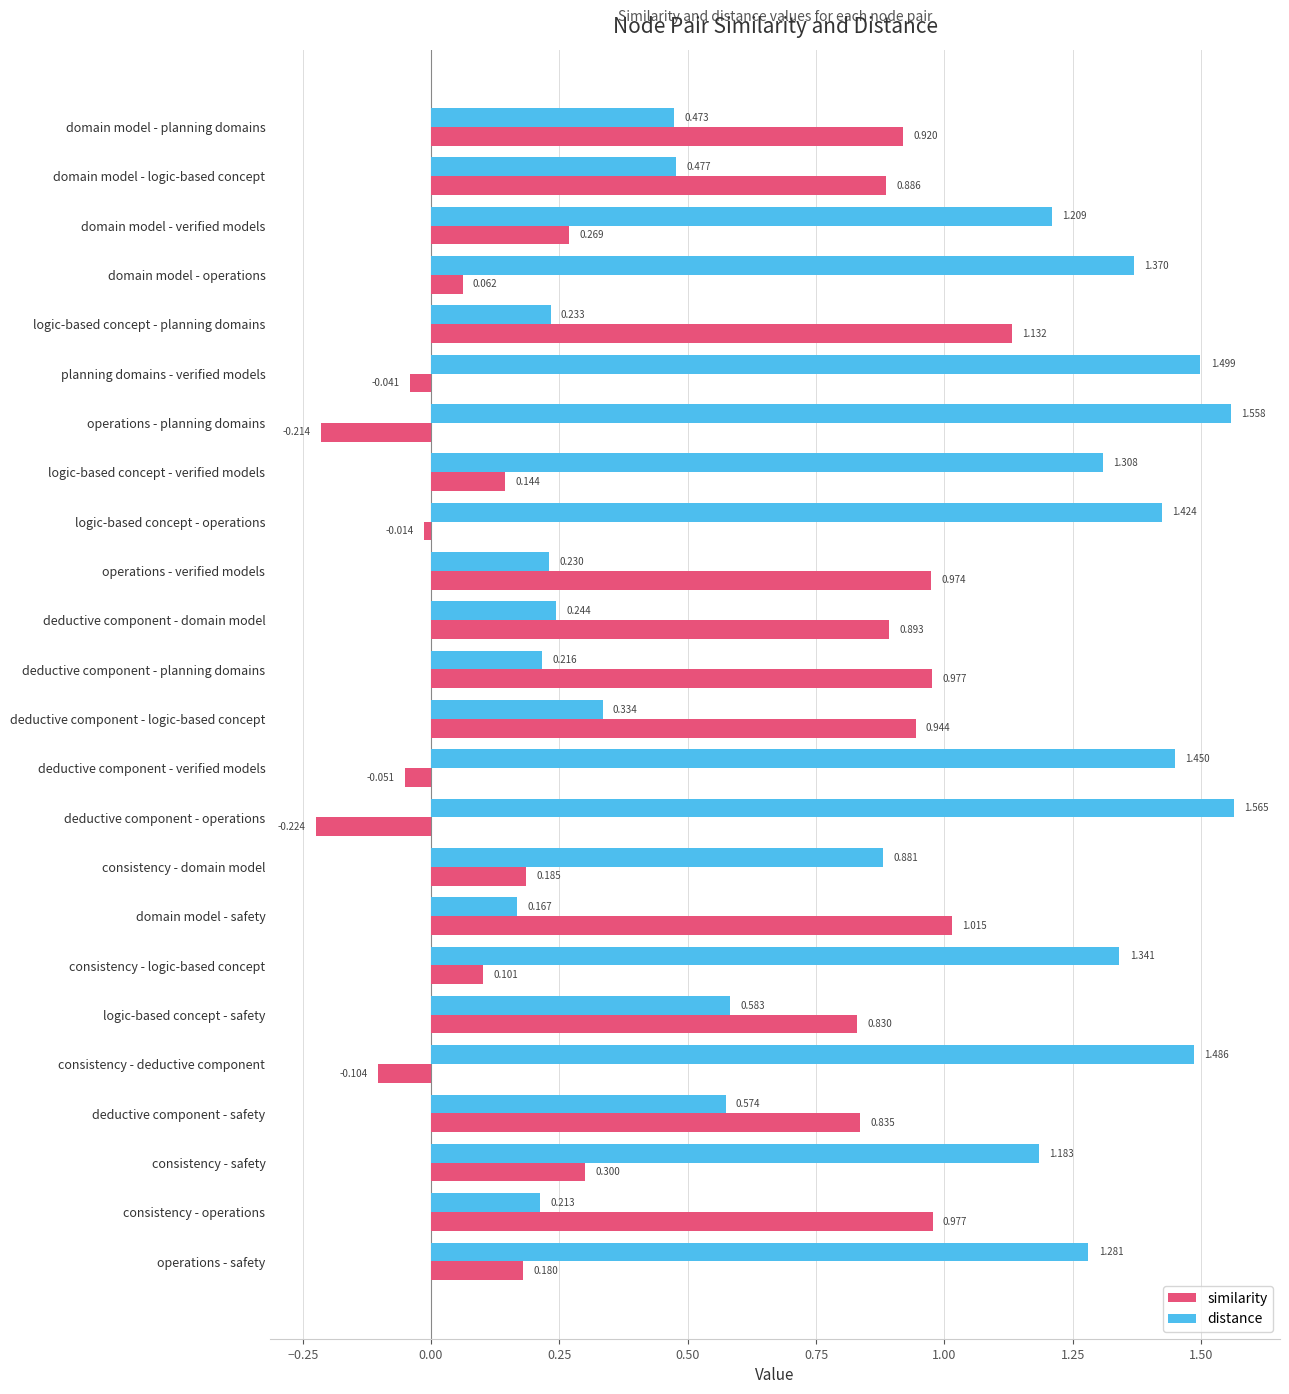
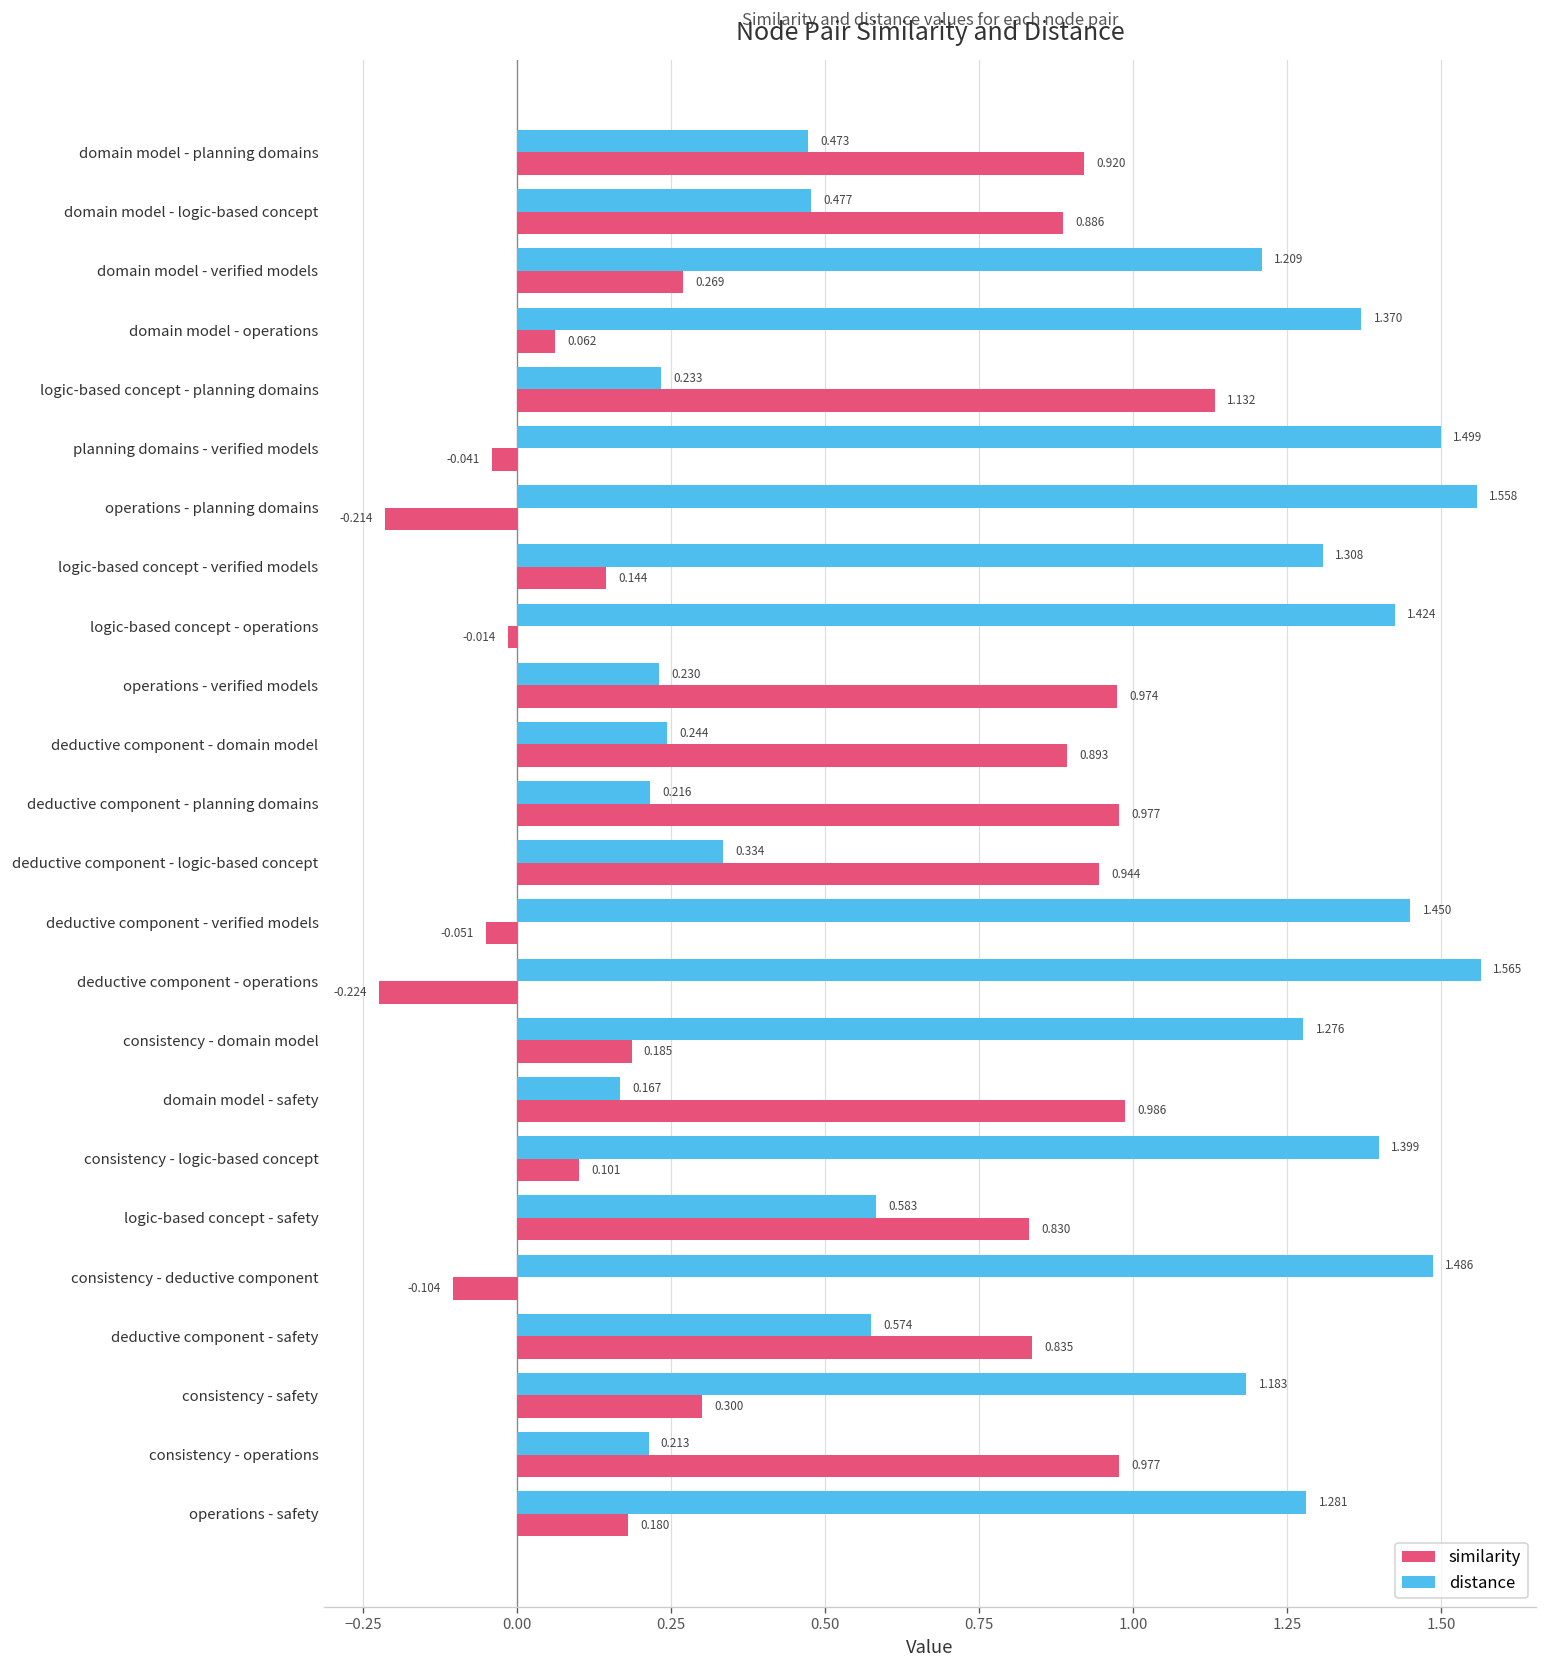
distance, consistency - domain model: 0.881 -> 1.276
similarity, domain model - safety: 1.015 -> 0.986
distance, consistency - logic-based concept: 1.341 -> 1.399
